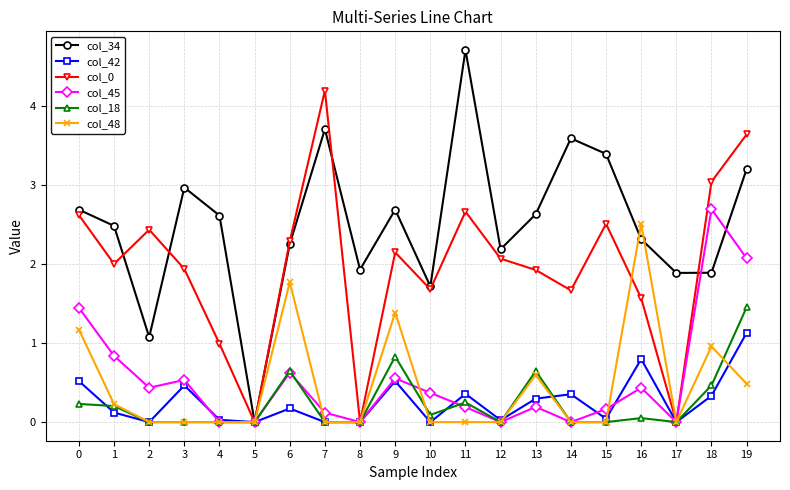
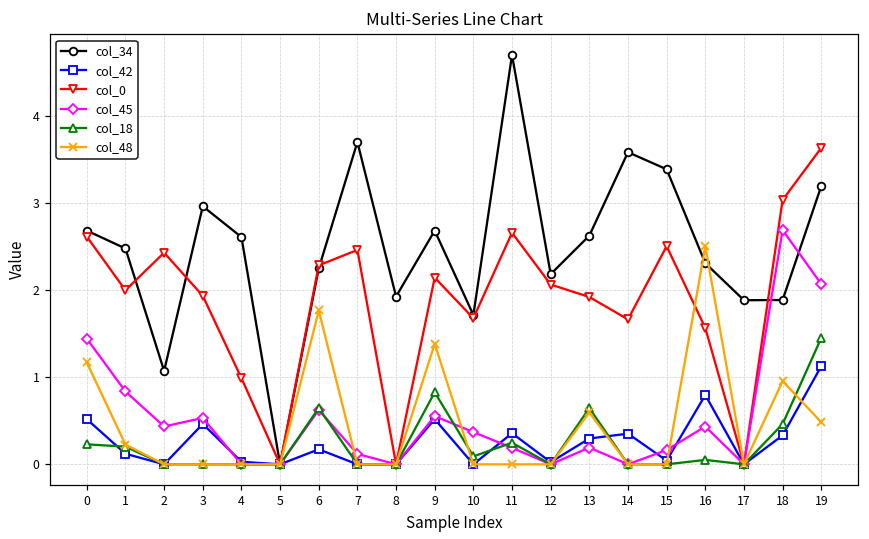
col_0, 7: 4.2 -> 2.5
